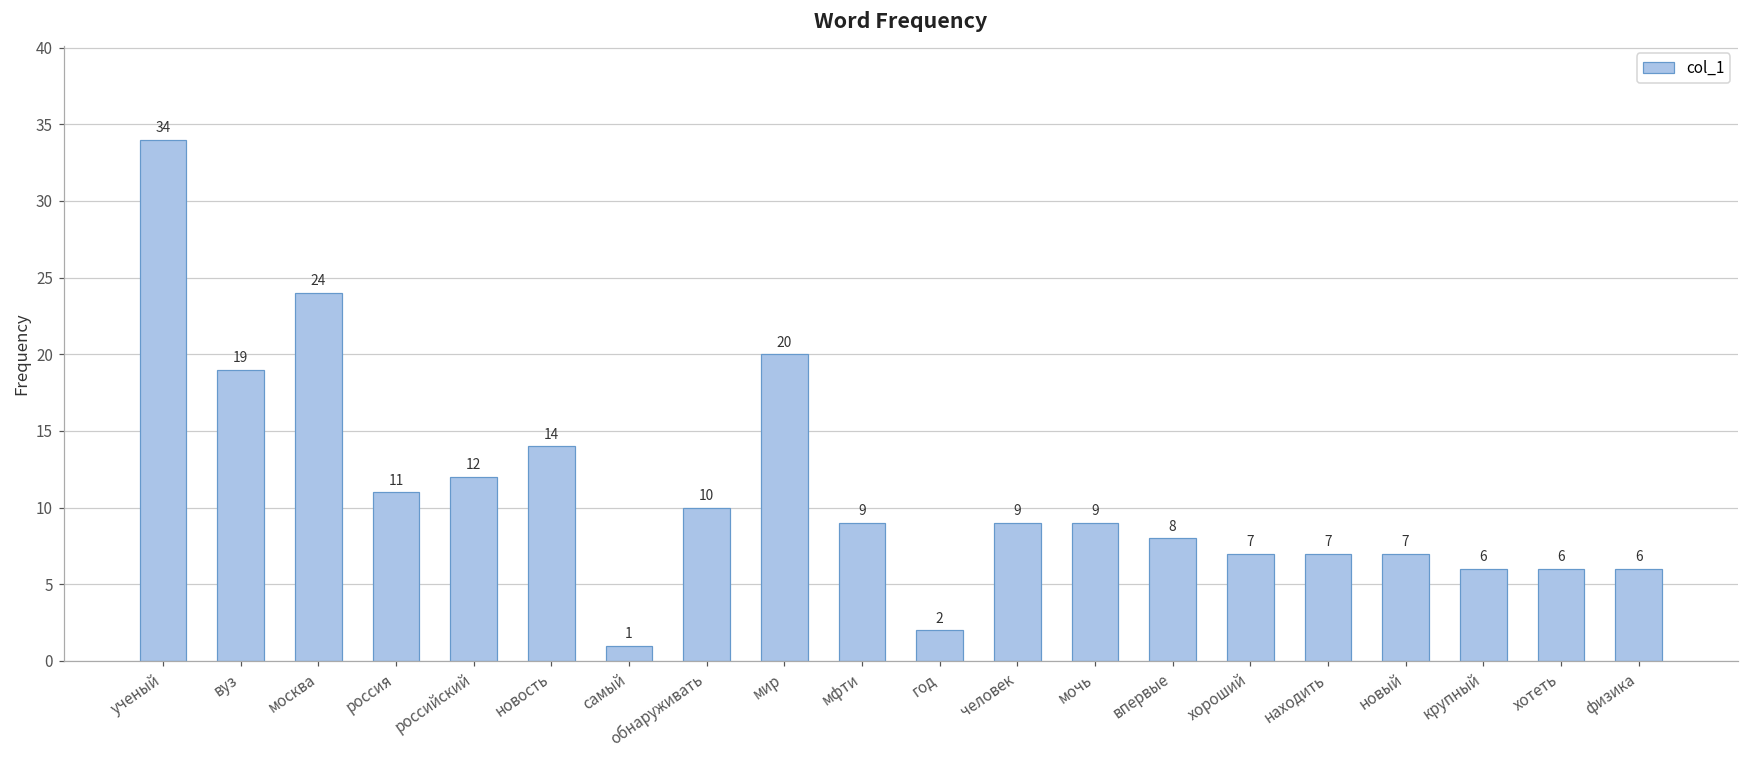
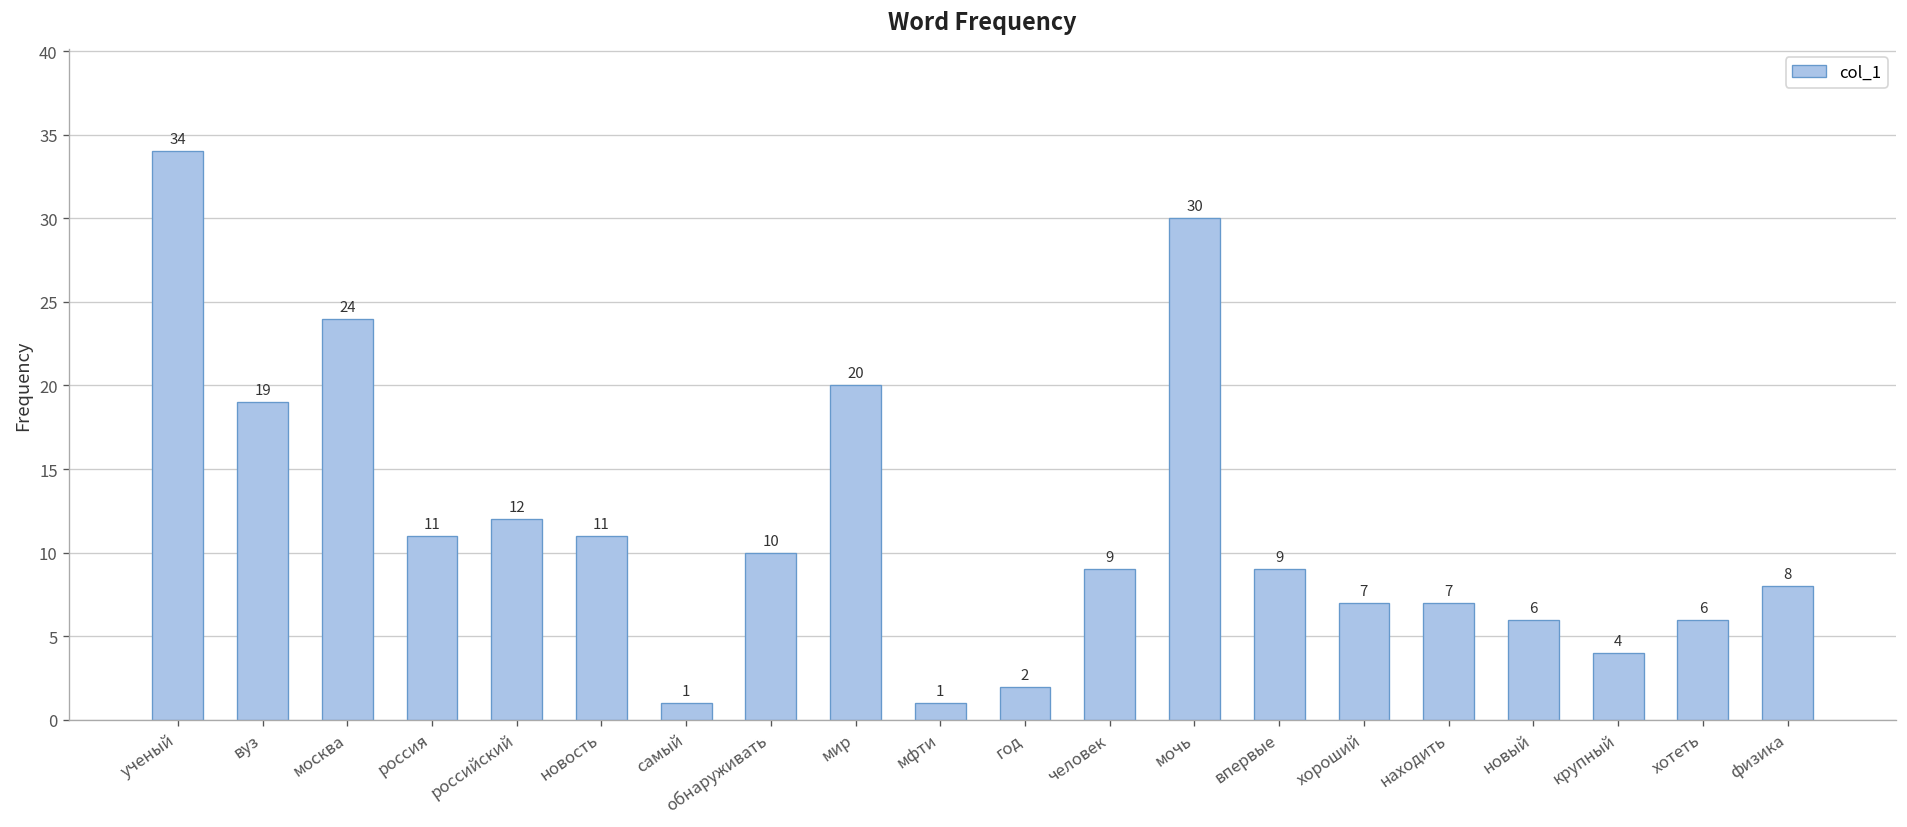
новость: 14 -> 11
мфти: 9 -> 1
мочь: 9 -> 30
впервые: 8 -> 9
новый: 7 -> 6
крупный: 6 -> 4
физика: 6 -> 8
